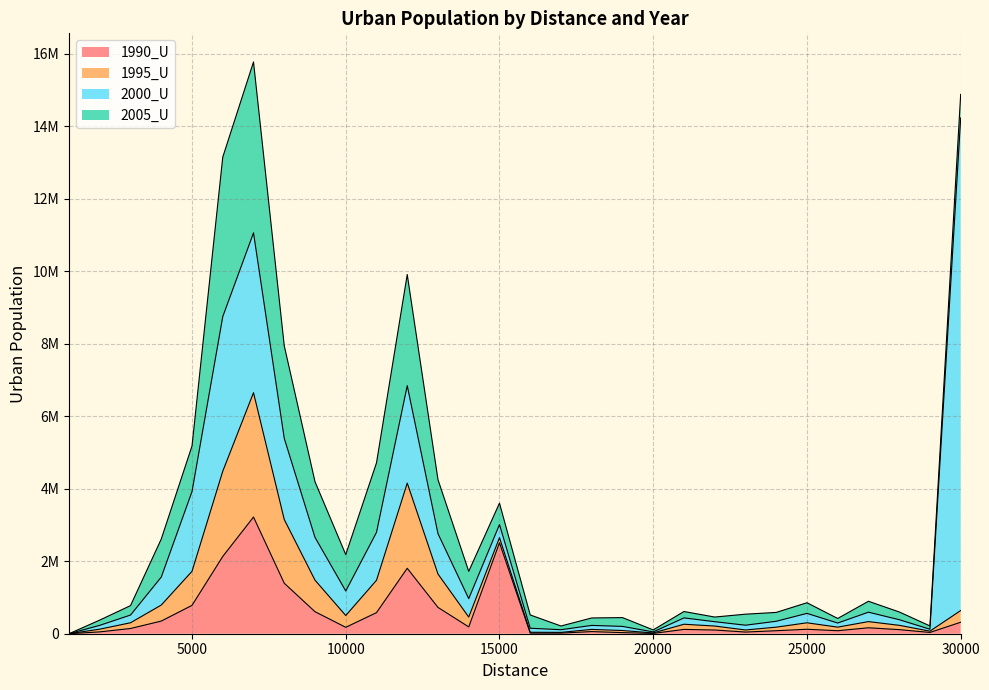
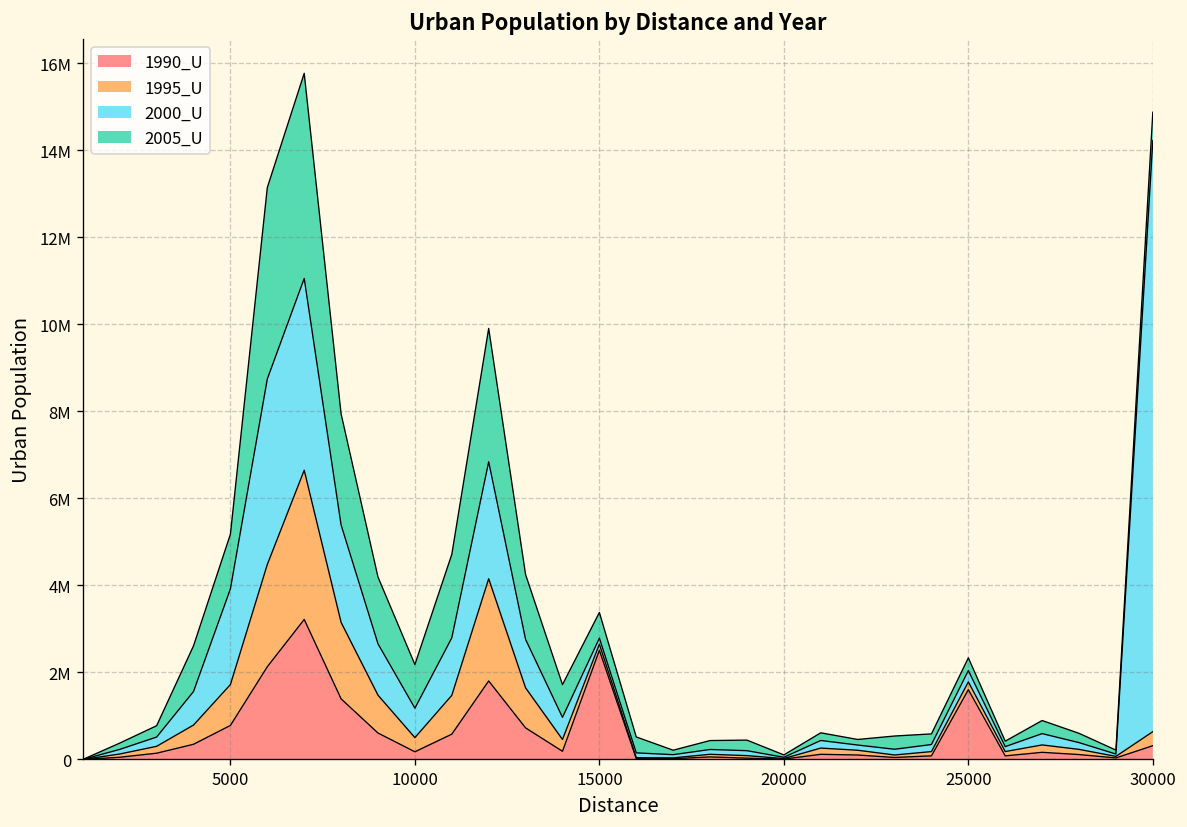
2000_U, 15000: 400000 -> 100000
1990_U, 25000: 100000 -> 1600000
